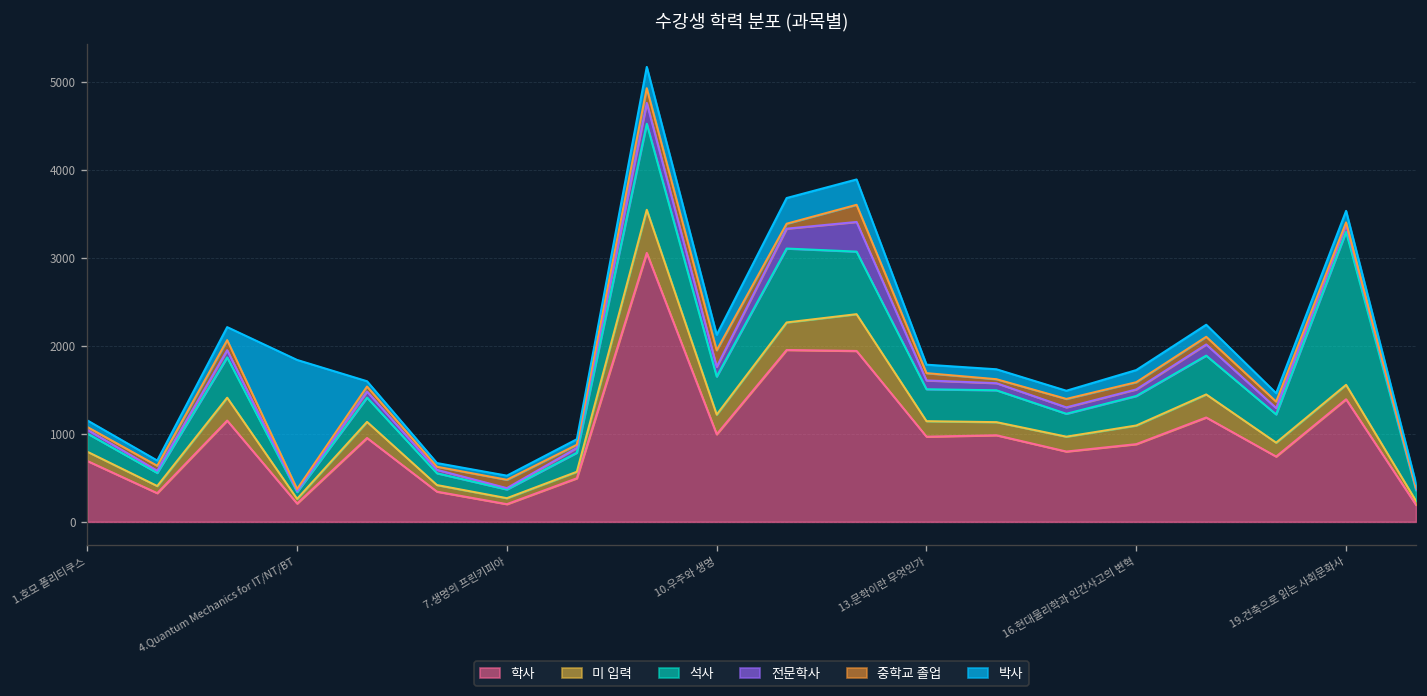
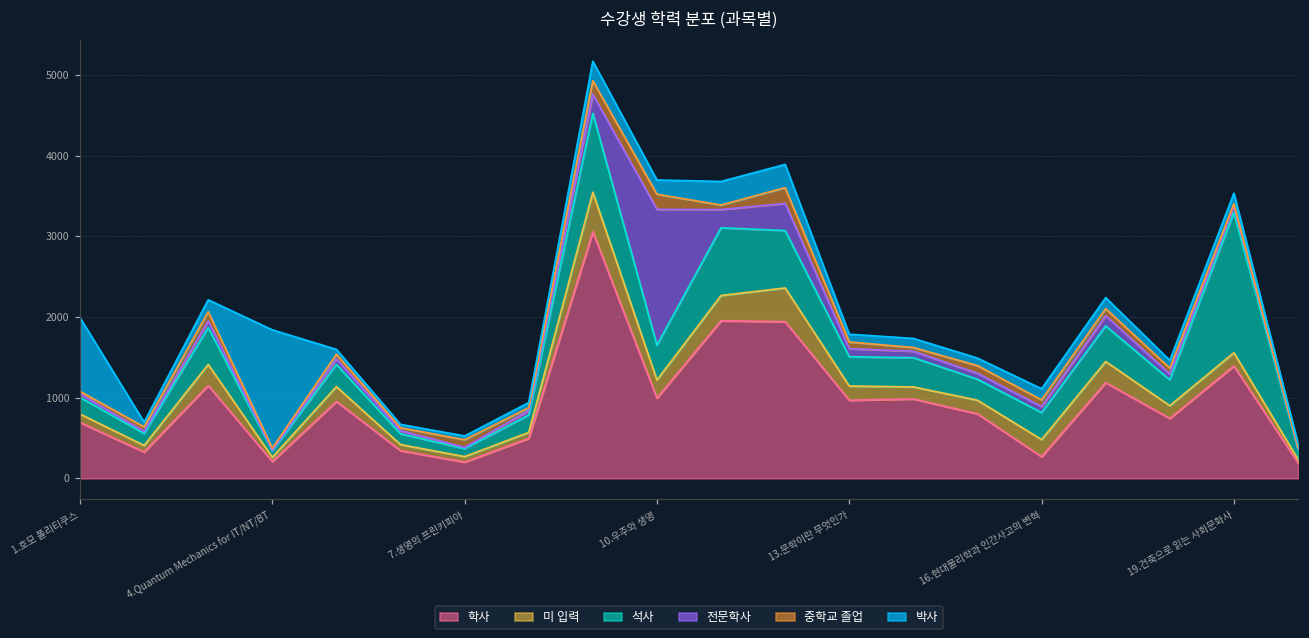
박사, 1.호모 폴리티쿠스: 100 -> 900
전문학사, 10.우주와 생명: 100 -> 1700
학사, 16.현대물리학과 인간사고의 변혁: 900 -> 300
